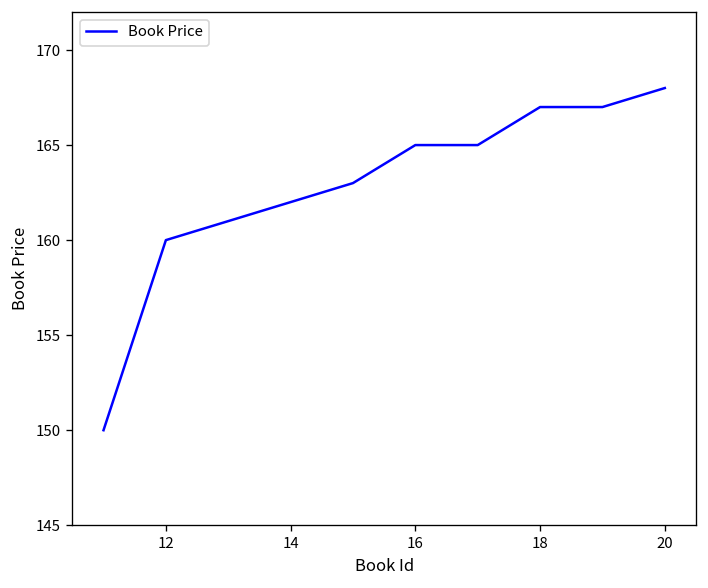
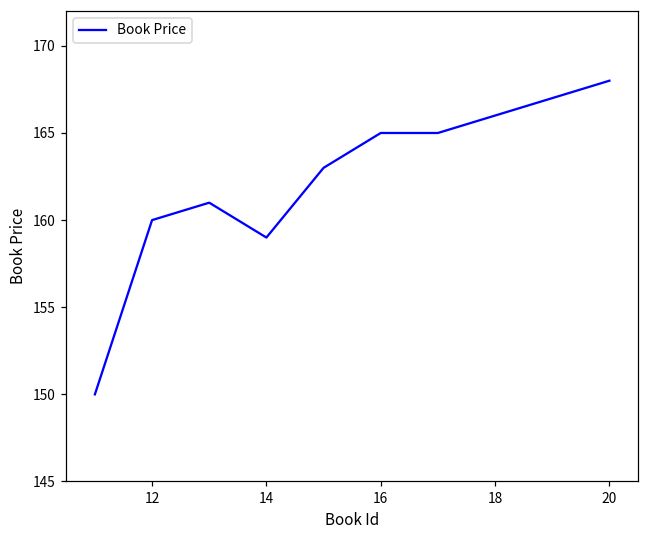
14: 162 -> 159
18: 167 -> 166
